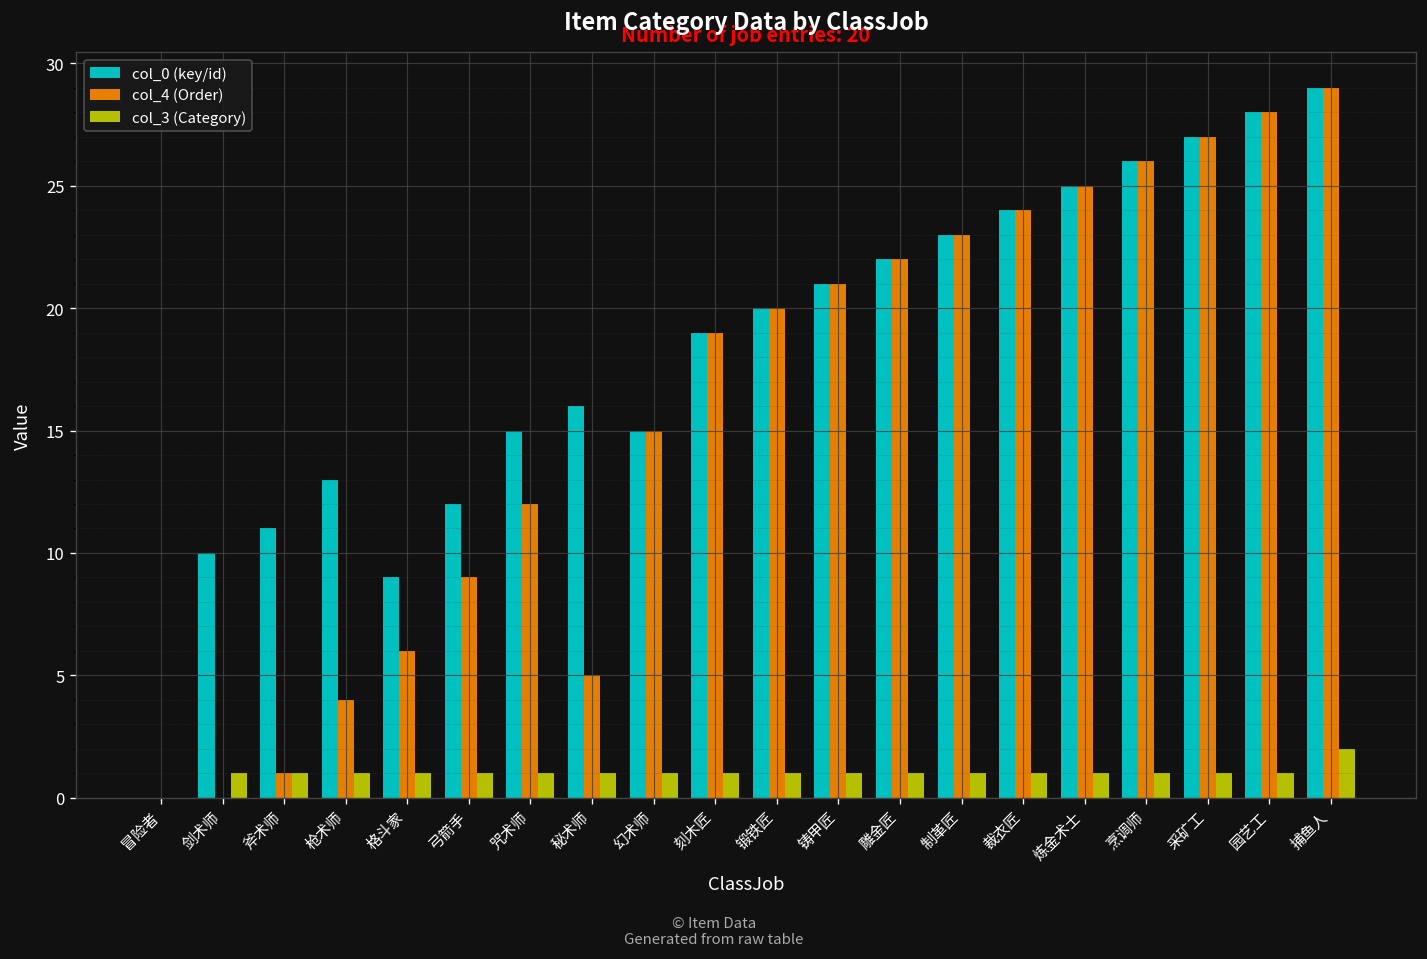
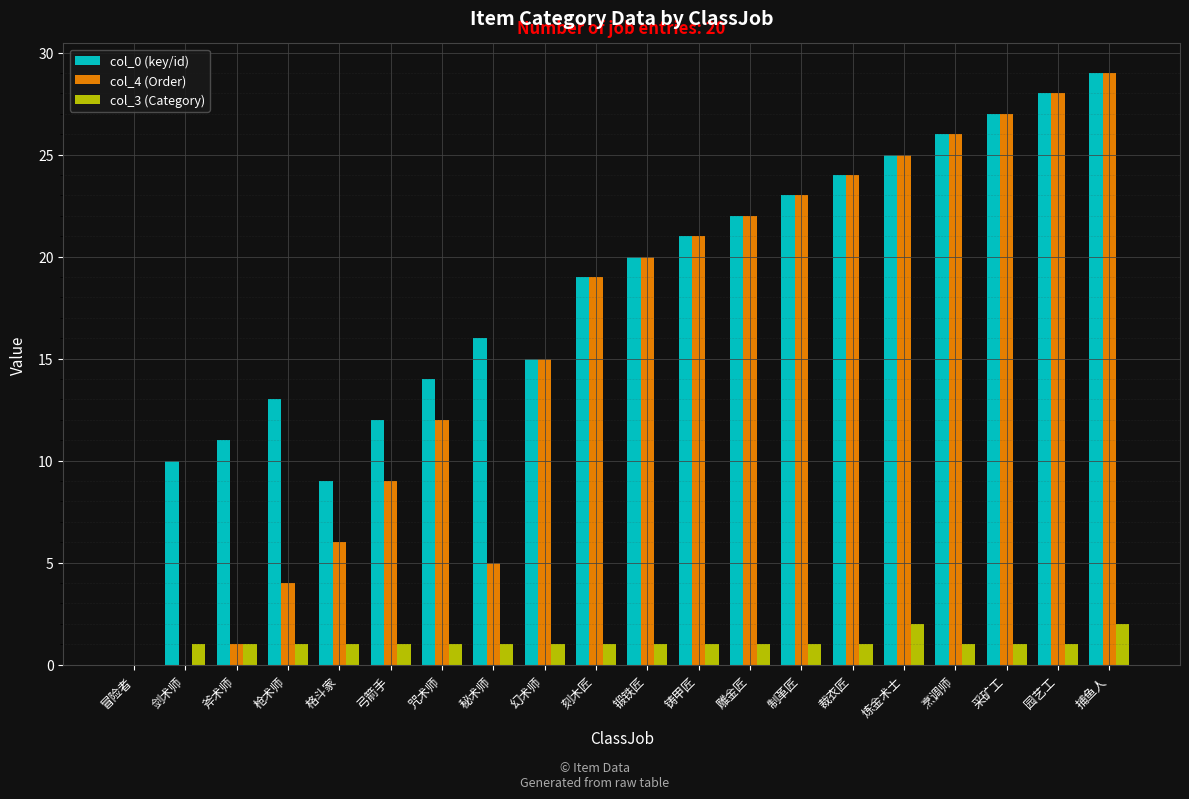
col_0 (key/id), 咒术师: 15 -> 14
col_3 (Category), 炼金术士: 1 -> 2
